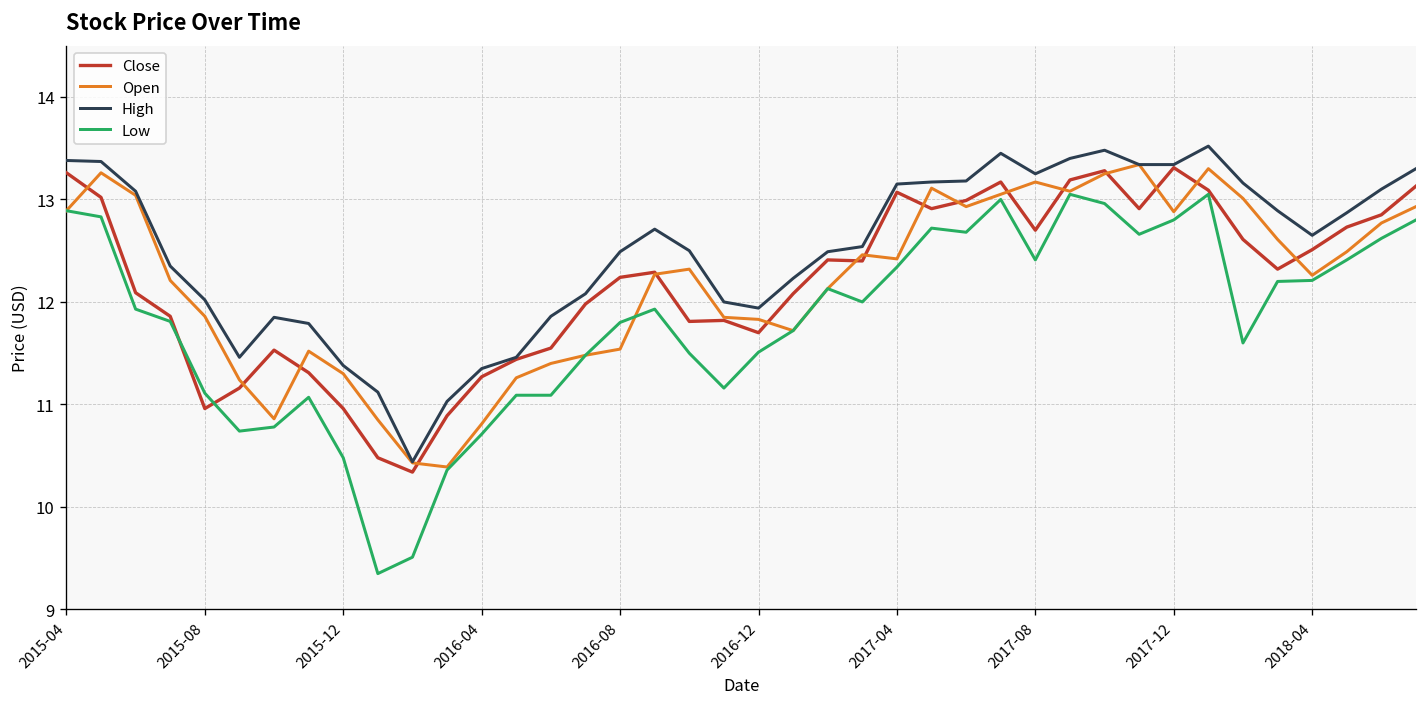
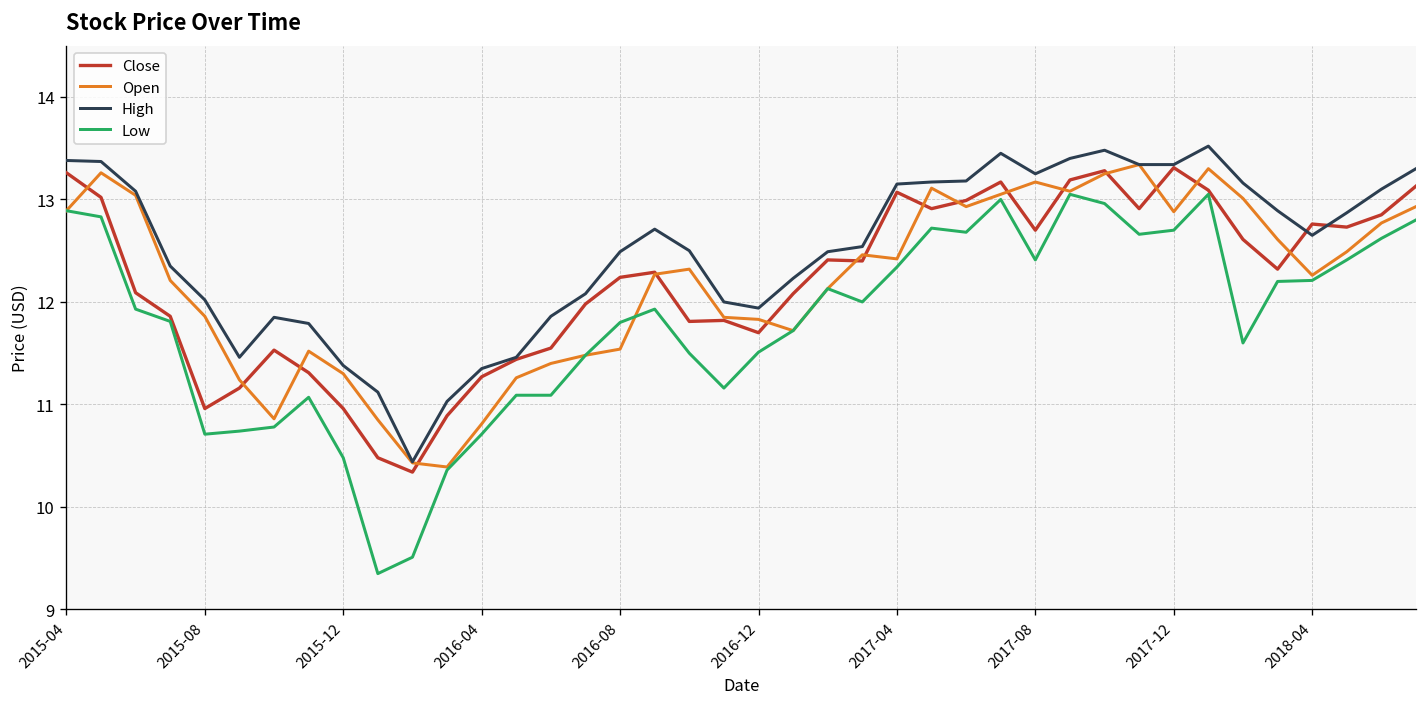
Low, 2015-08: 11.1 -> 10.7
Low, 2017-12: 12.8 -> 12.7
Close, 2018-04: 12.5 -> 12.8
